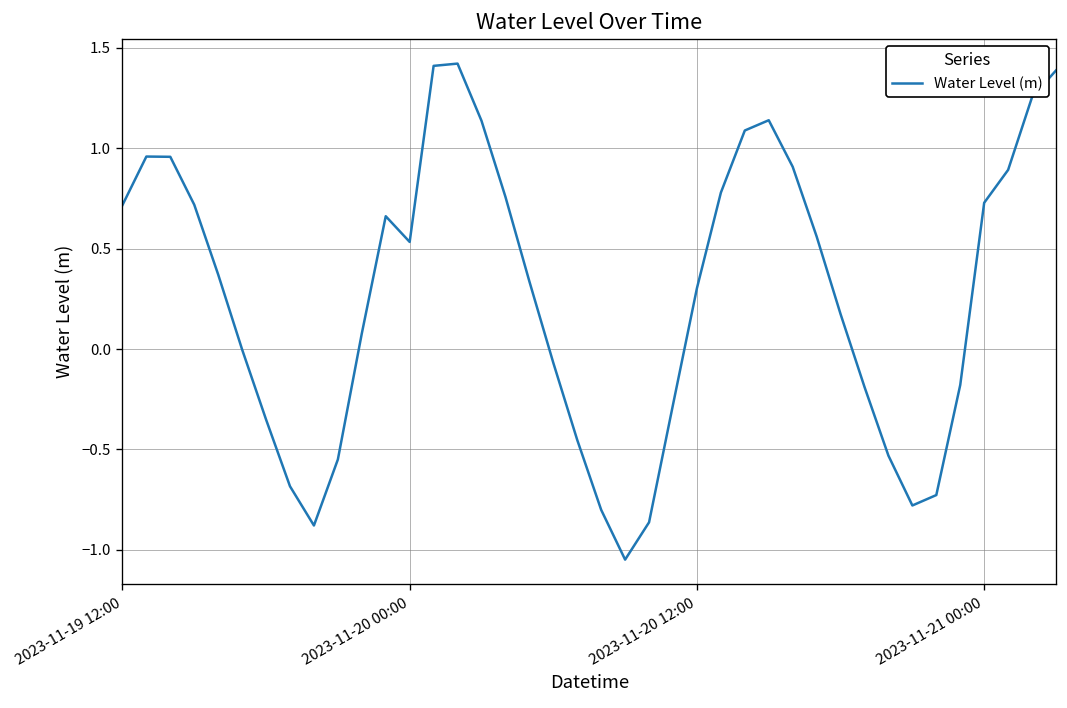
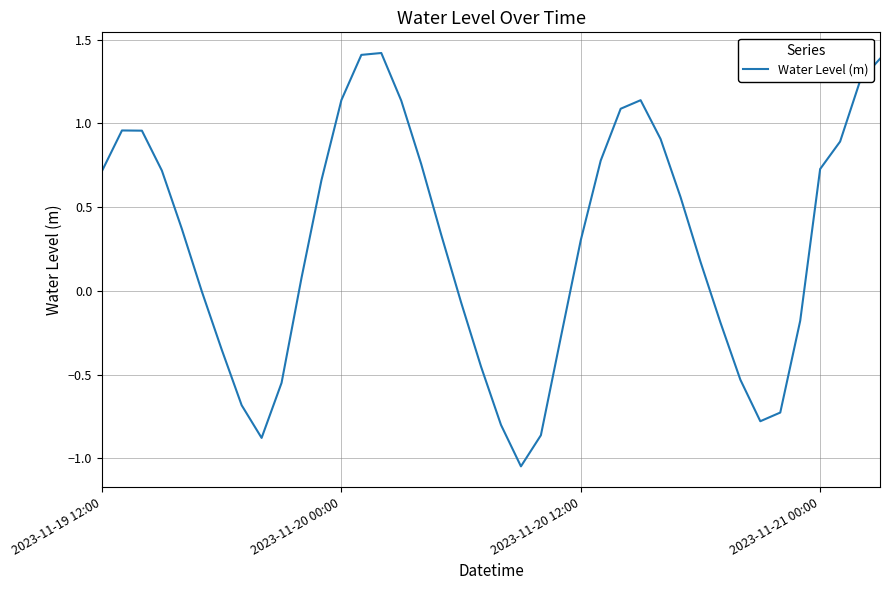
2023-11-20 00:00: 0.53 -> 1.14
